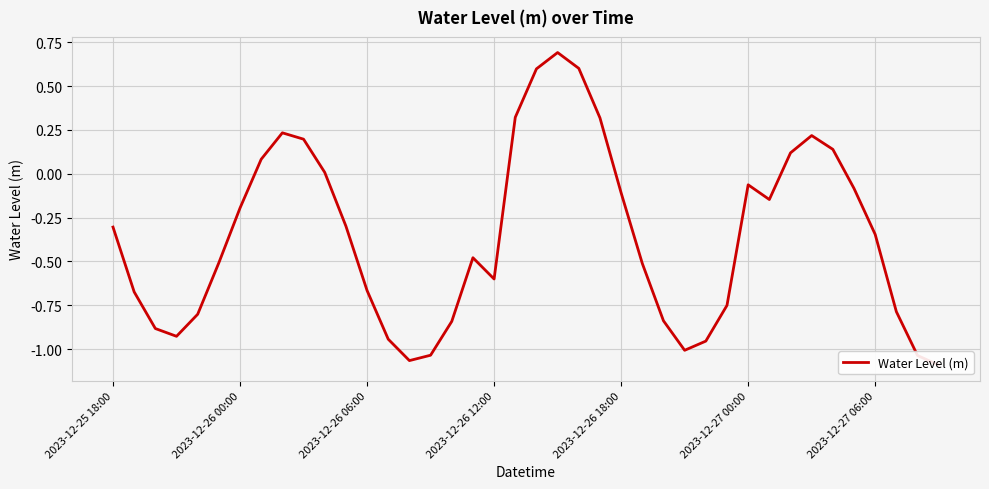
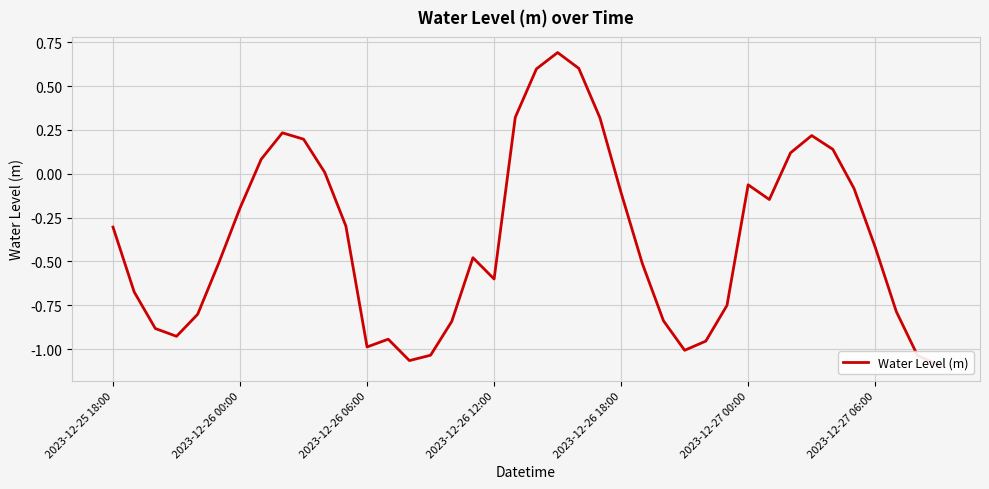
2023-12-26 06:00: -0.67 -> -0.99
2023-12-27 06:00: -0.35 -> -0.42
